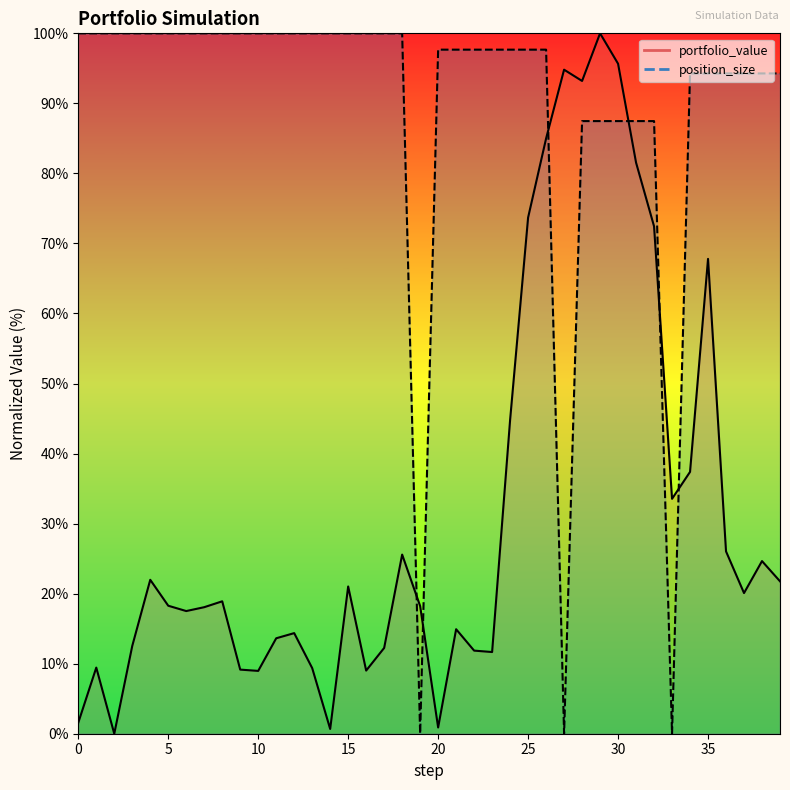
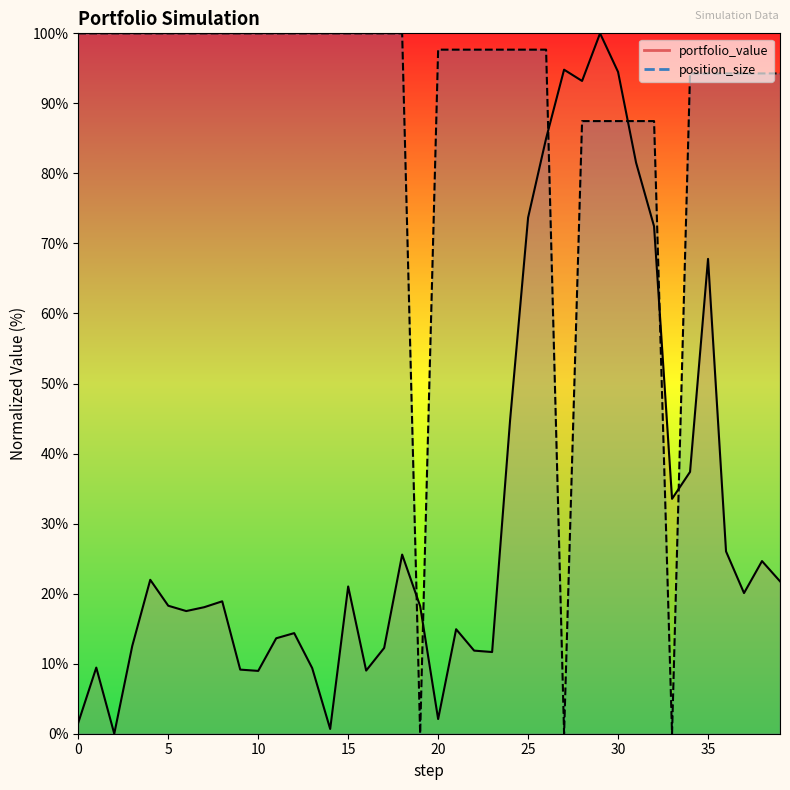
portfolio_value, 20: 1% -> 2%
portfolio_value, 30: 96% -> 94%
